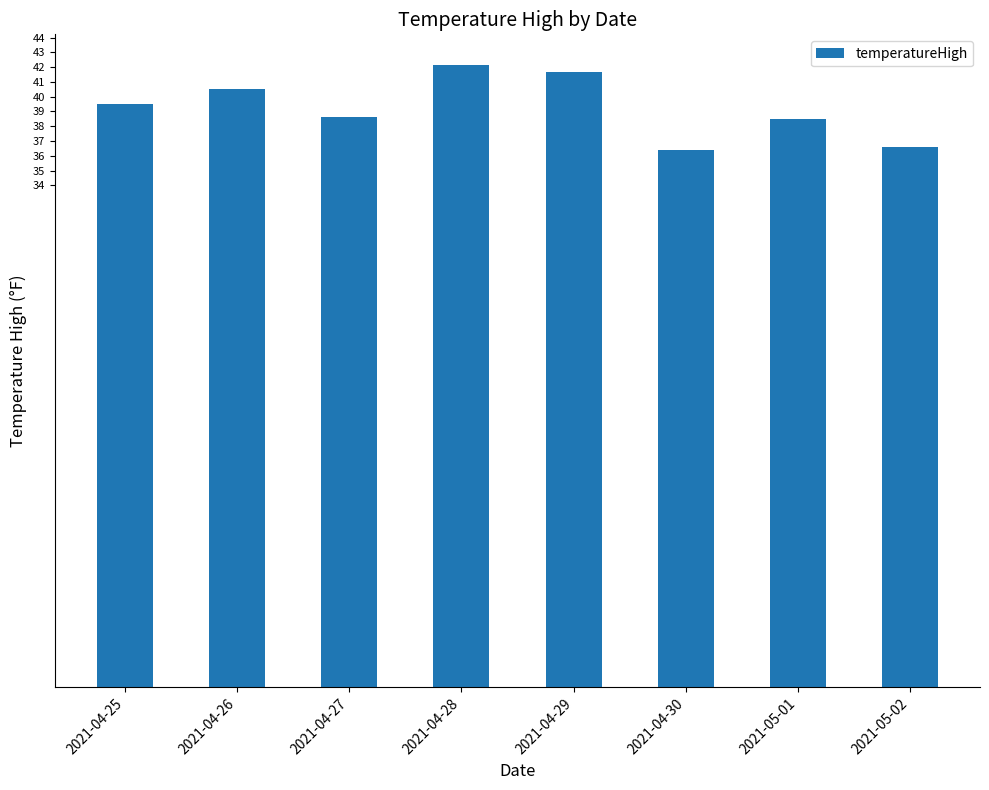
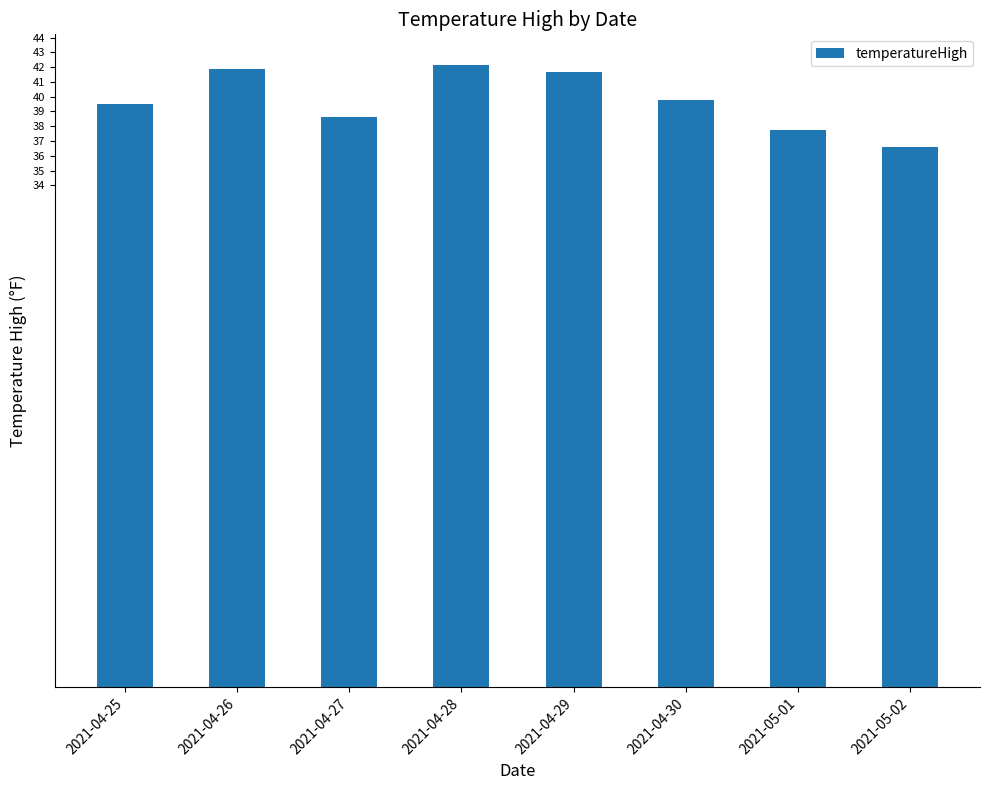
2021-04-26: 40.5 -> 41.9
2021-04-30: 36.4 -> 39.8
2021-05-01: 38.5 -> 37.7
